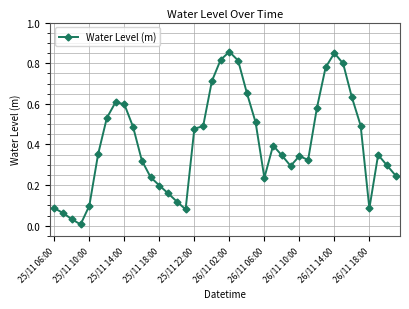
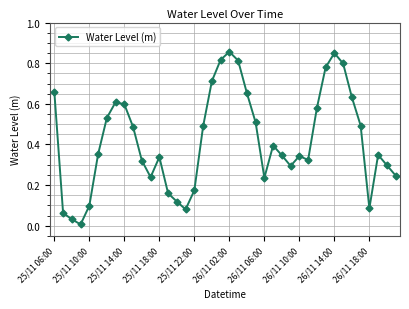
25/11 06:00: 0.09 -> 0.66
25/11 18:00: 0.20 -> 0.34
25/11 22:00: 0.48 -> 0.17
